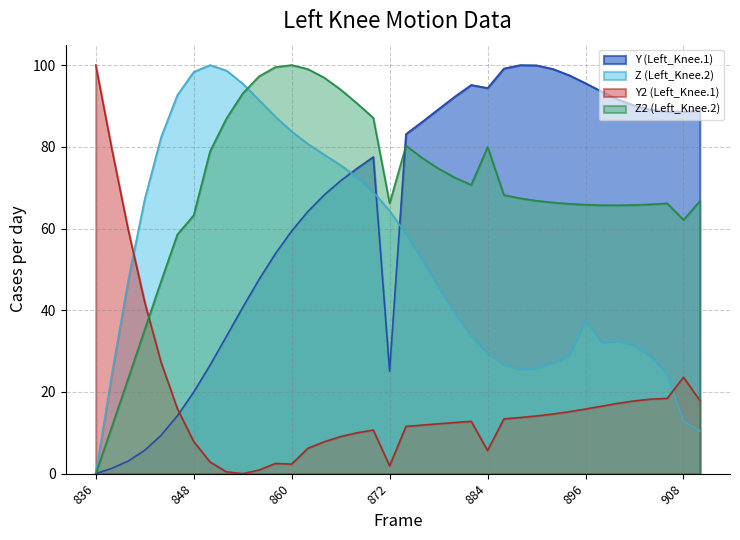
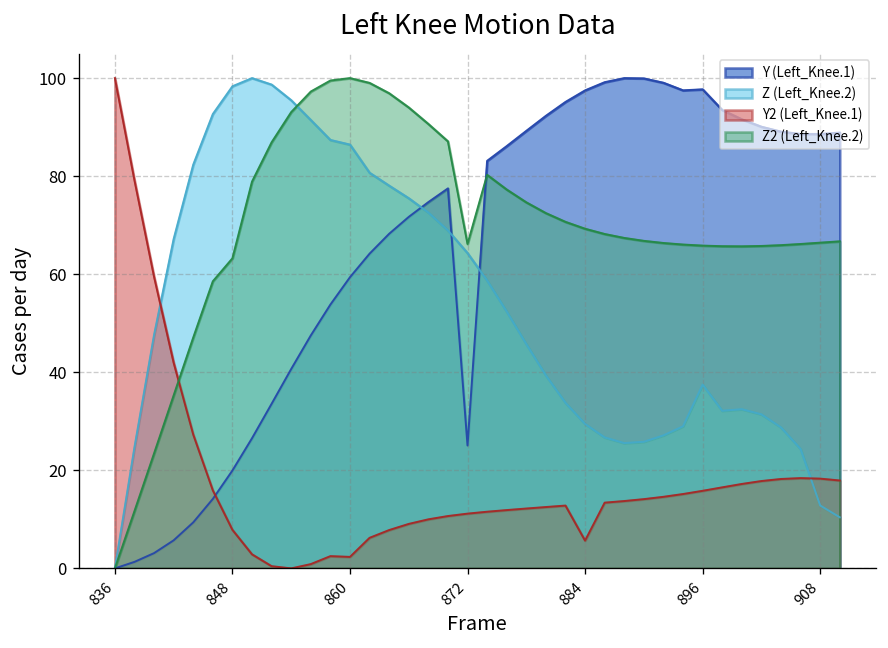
Z (Left_Knee.2), 860: 84 -> 86
Y2 (Left_Knee.1), 872: 2 -> 11
Y (Left_Knee.1), 884: 94 -> 97
Z2 (Left_Knee.2), 884: 80 -> 69
Y (Left_Knee.1), 896: 96 -> 98
Y2 (Left_Knee.1), 908: 24 -> 18
Z2 (Left_Knee.2), 908: 62 -> 66
